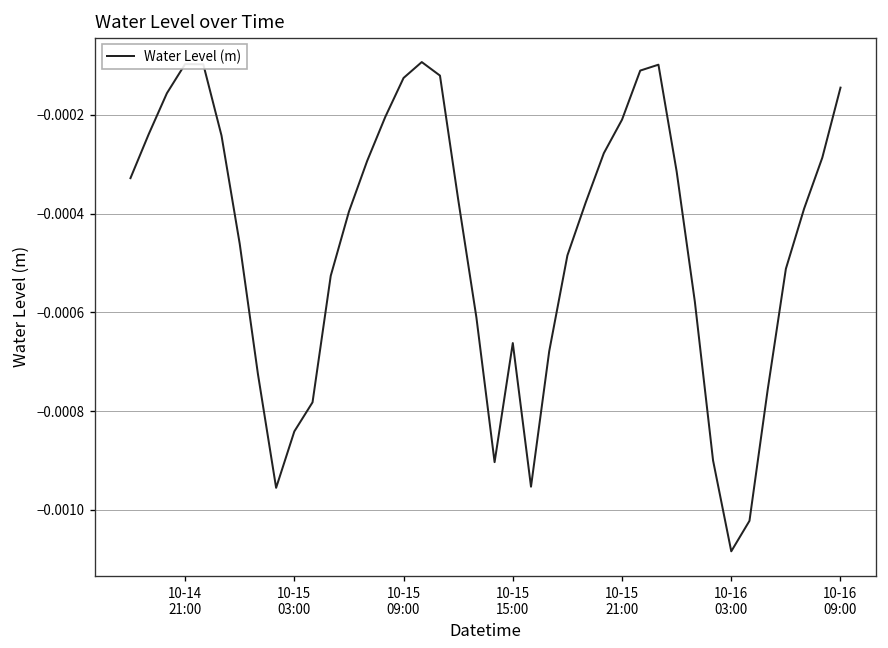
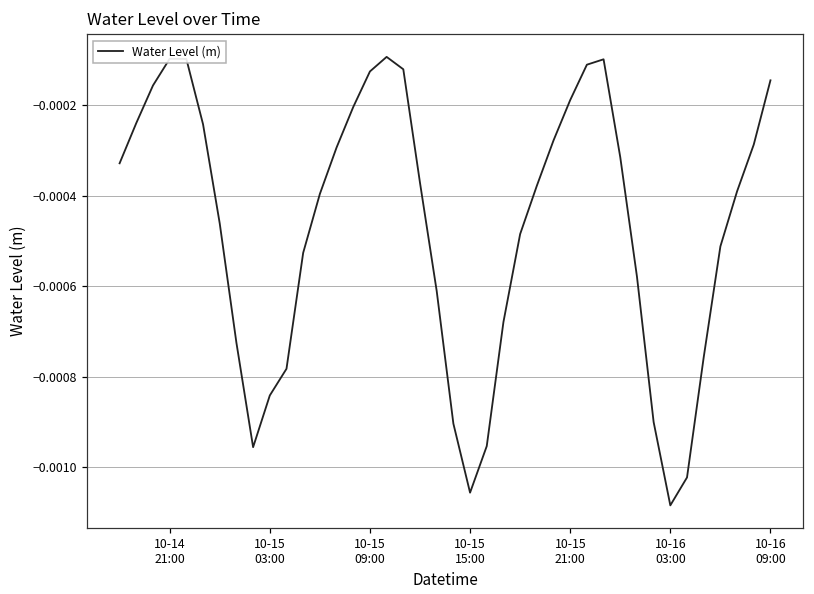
10-15 15:00: -0.00066 -> -0.00106
10-15 21:00: -0.00021 -> -0.00019
